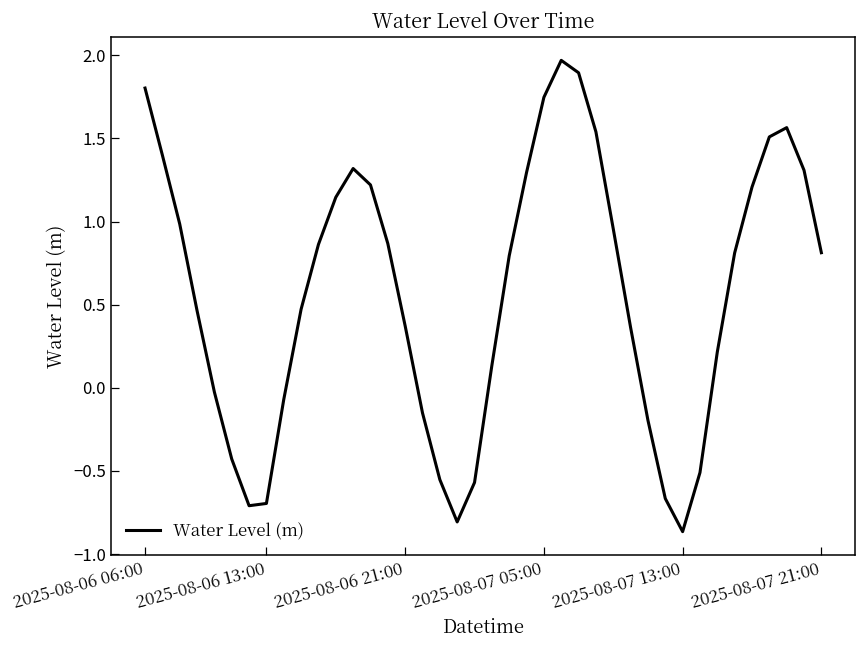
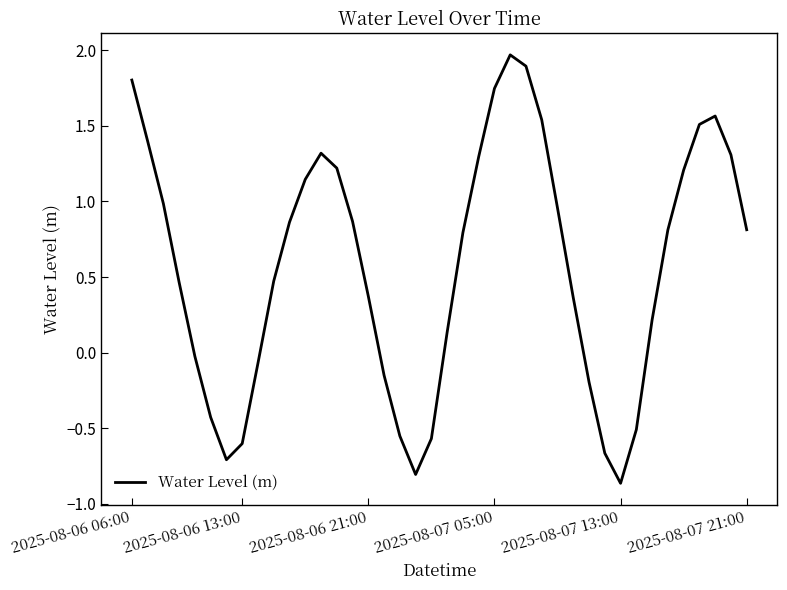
2025-08-06 13:00: -0.70 -> -0.60
